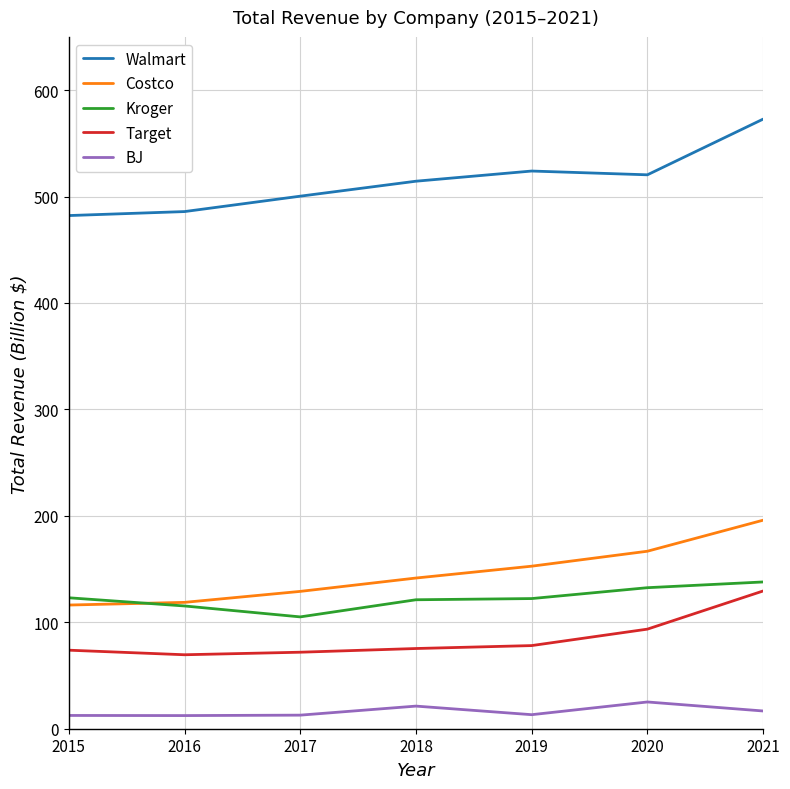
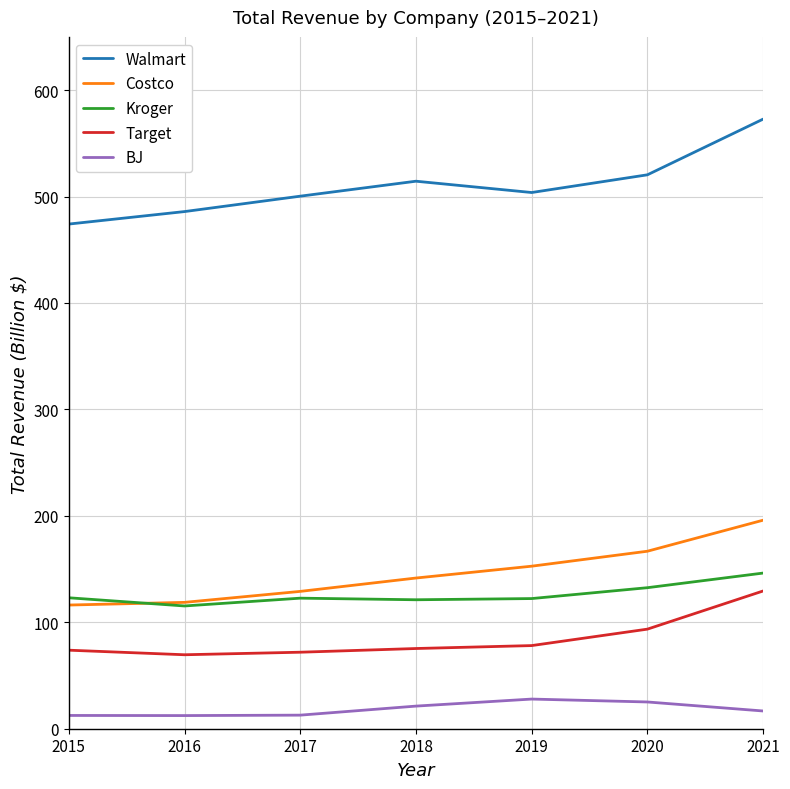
Walmart, 2015: 482 -> 474
Kroger, 2017: 105 -> 123
Walmart, 2019: 524 -> 504
BJ, 2019: 13 -> 28
Kroger, 2021: 138 -> 146
